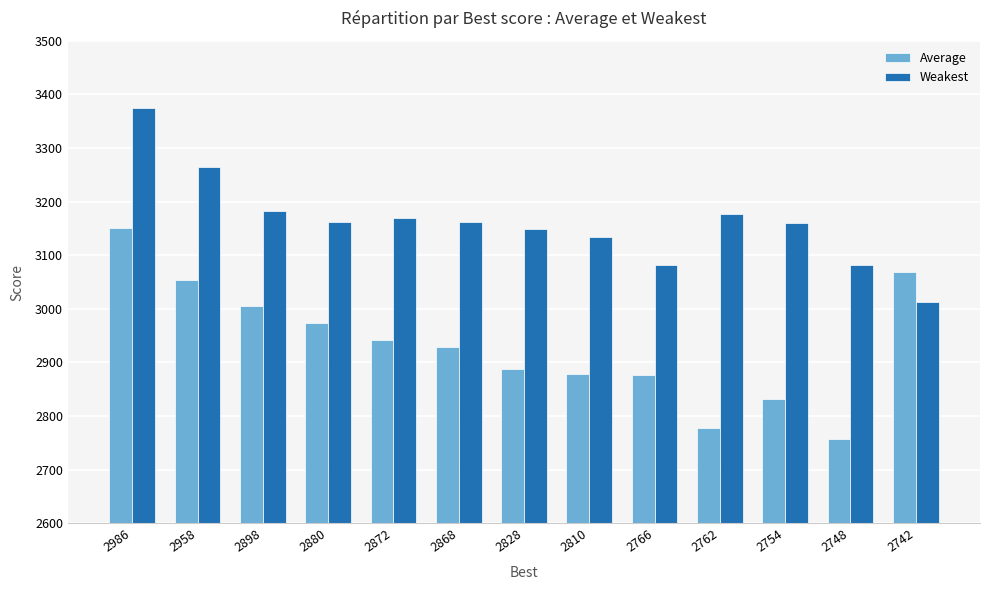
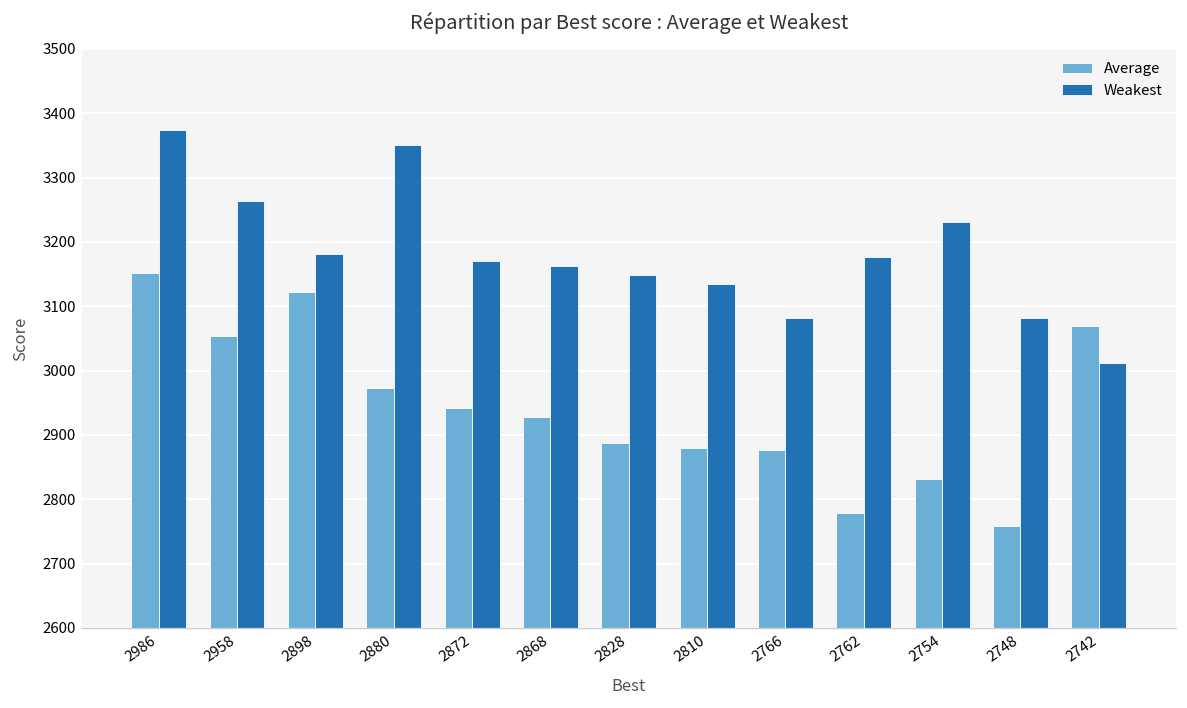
Average, 2898: 3010 -> 3120
Weakest, 2880: 3160 -> 3350
Weakest, 2754: 3160 -> 3230
